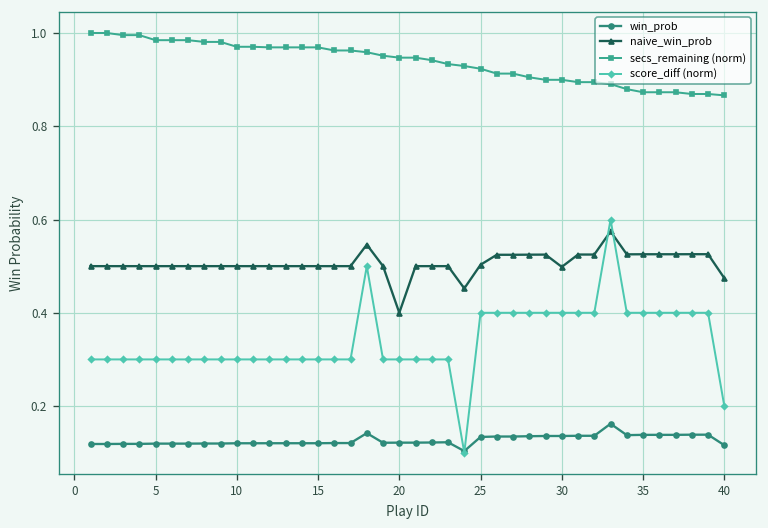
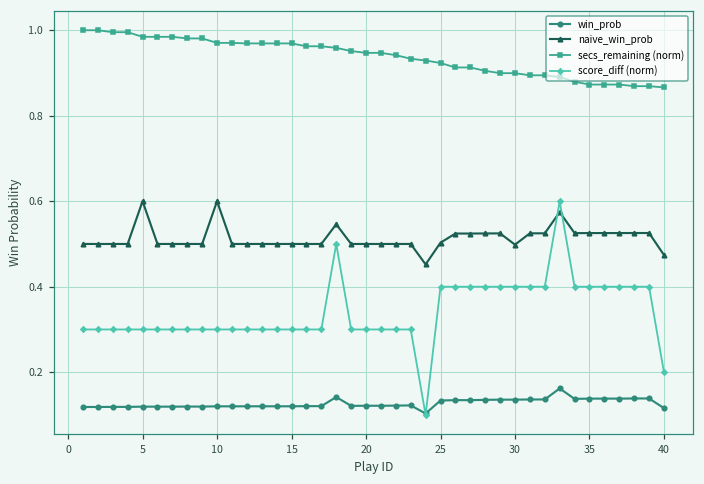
naive_win_prob, 5: 0.5 -> 0.6
naive_win_prob, 10: 0.5 -> 0.6
naive_win_prob, 20: 0.4 -> 0.5
